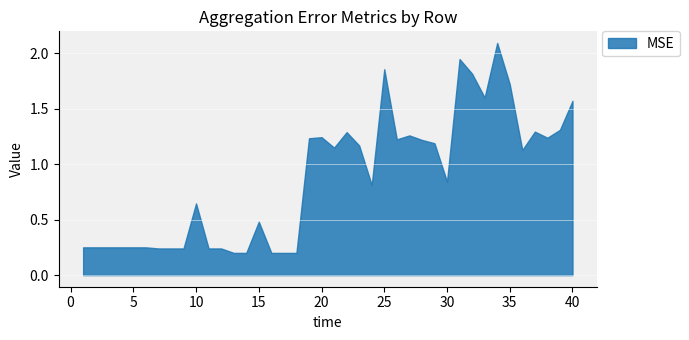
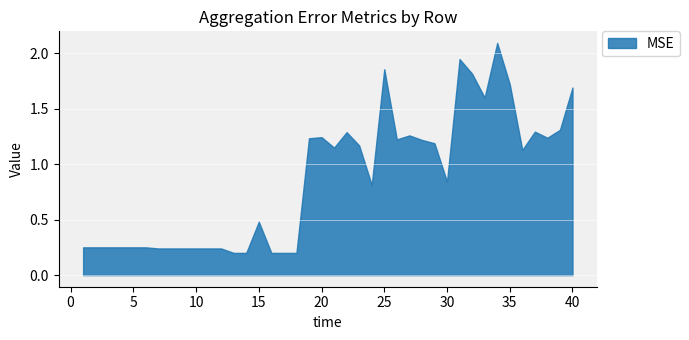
10: 0.65 -> 0.24
40: 1.57 -> 1.69
